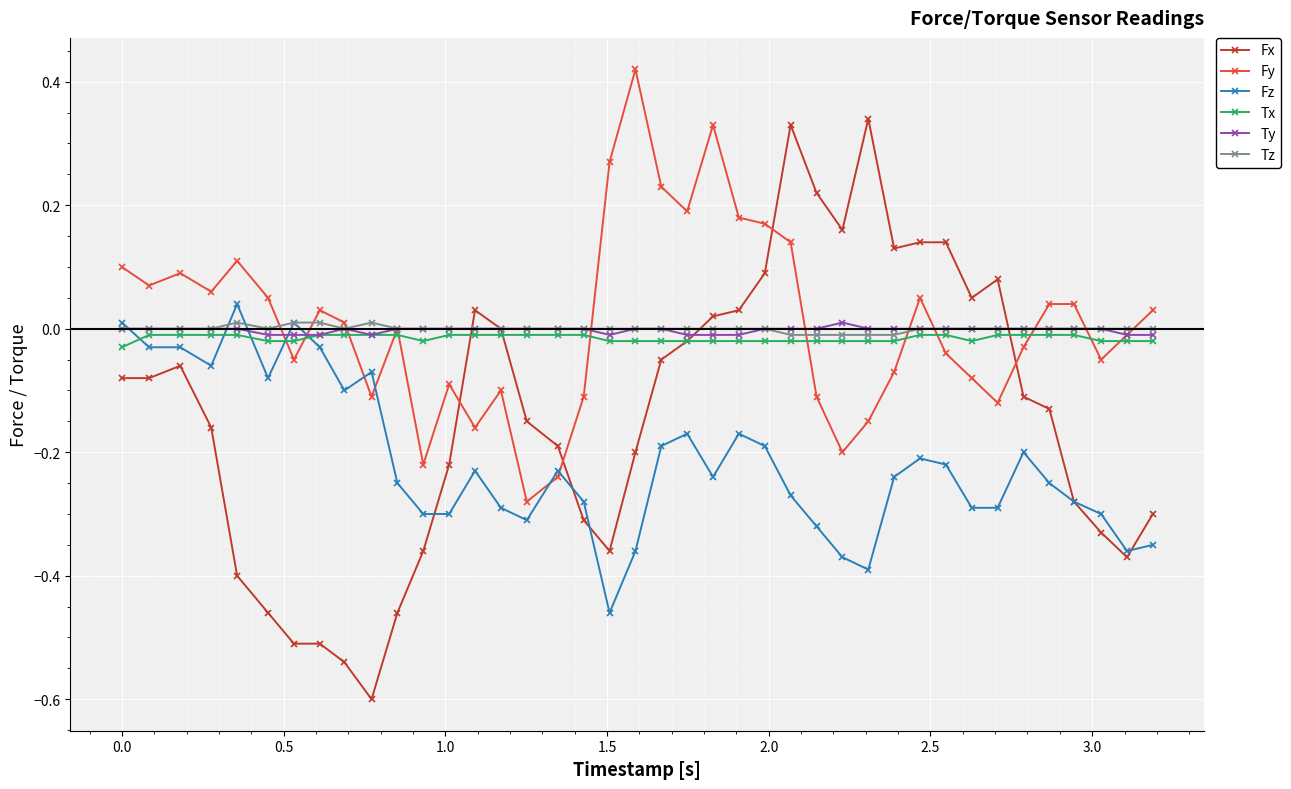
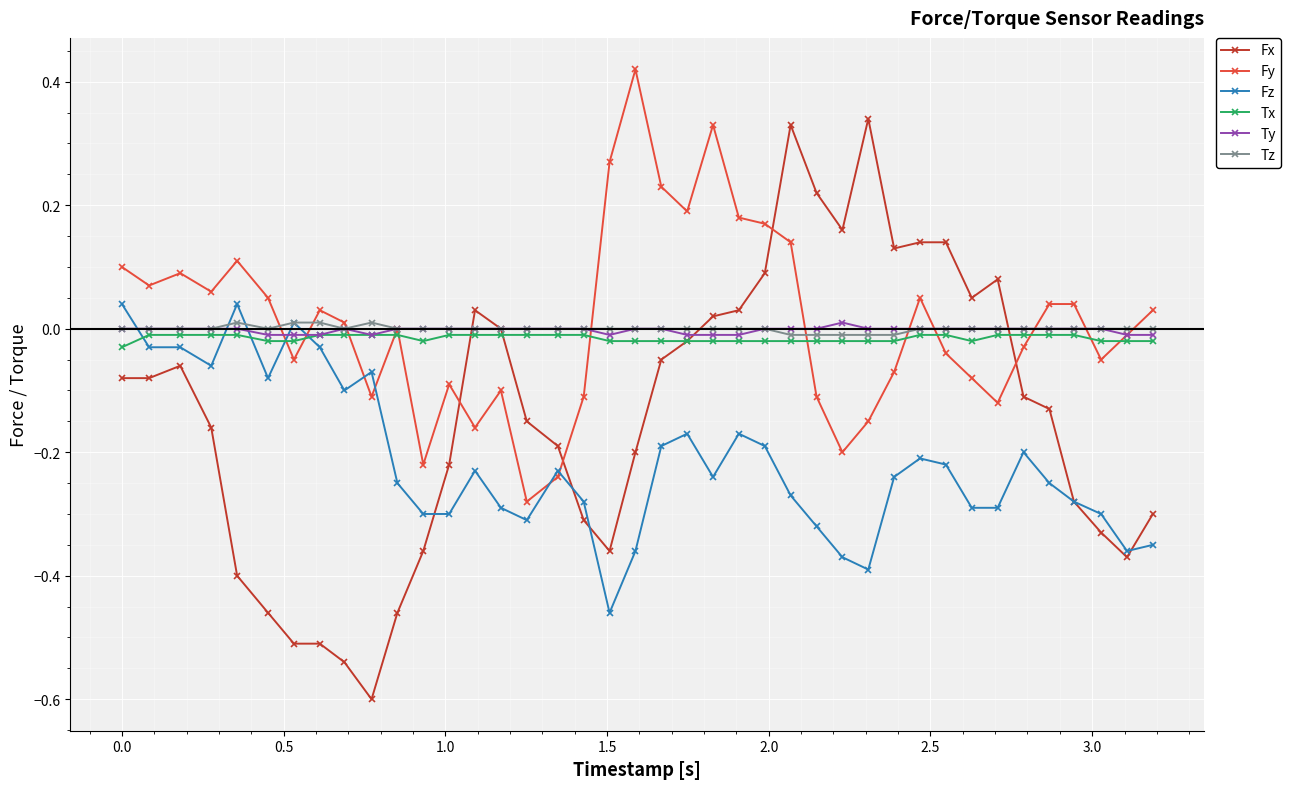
Fz, 0.0: 0.01 -> 0.04
